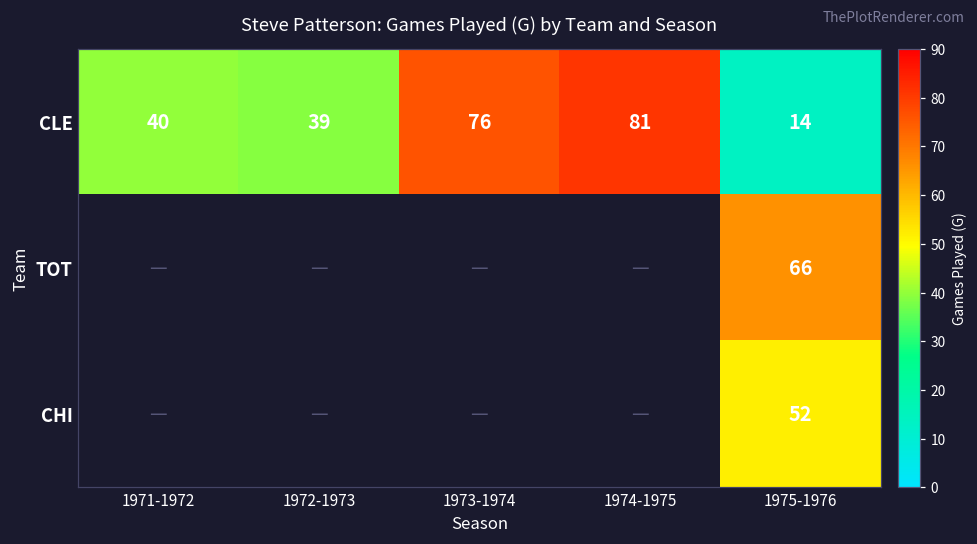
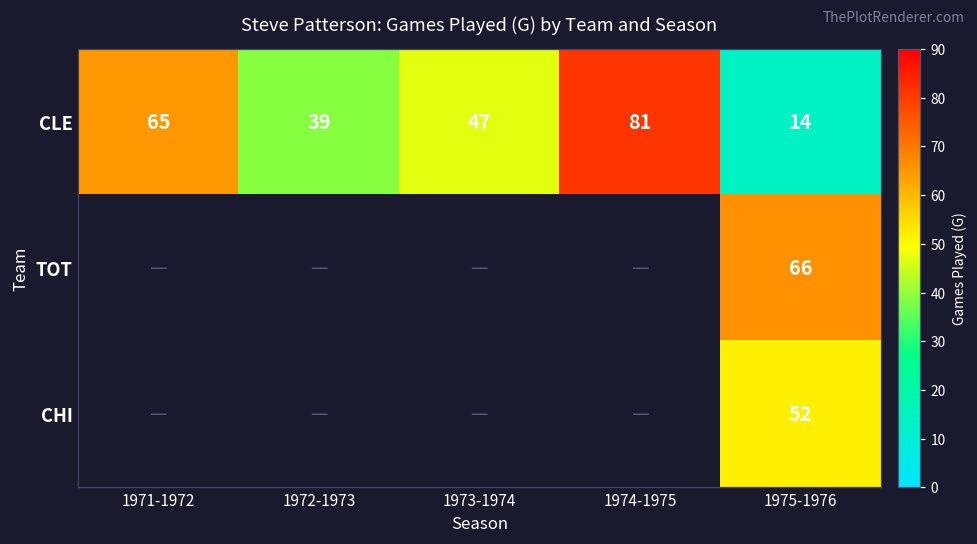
CLE, 1971-1972: 40 -> 65
CLE, 1973-1974: 76 -> 47
